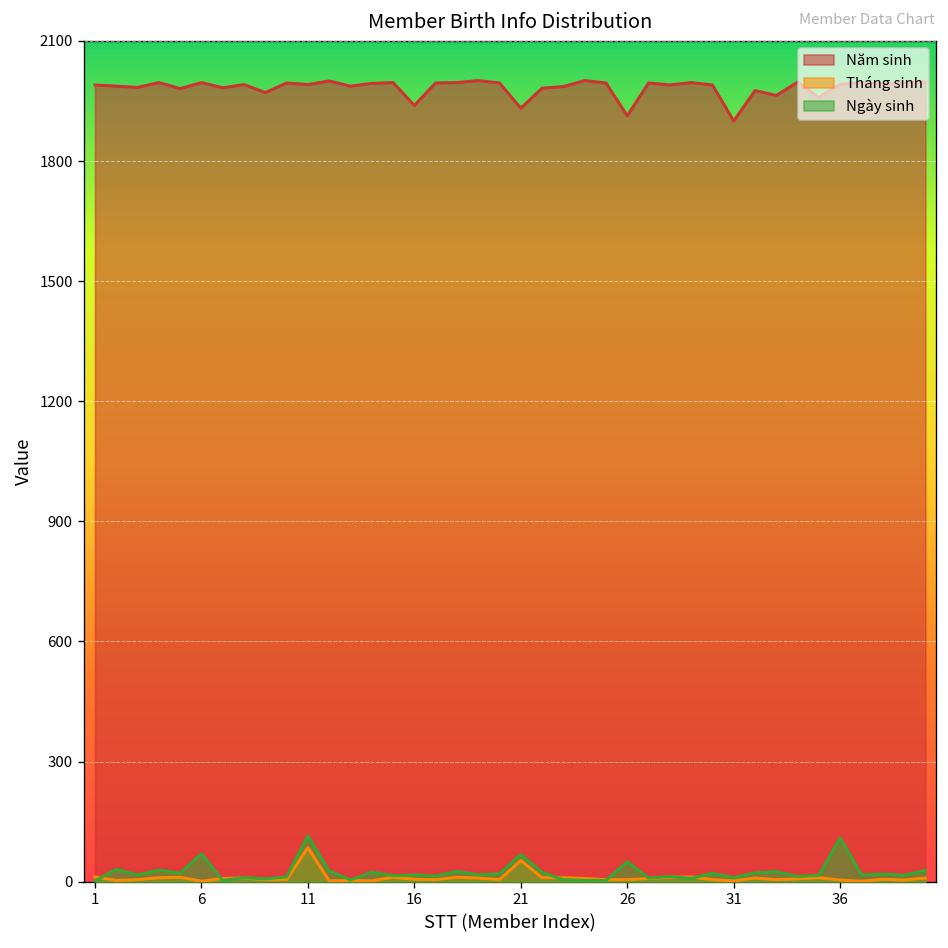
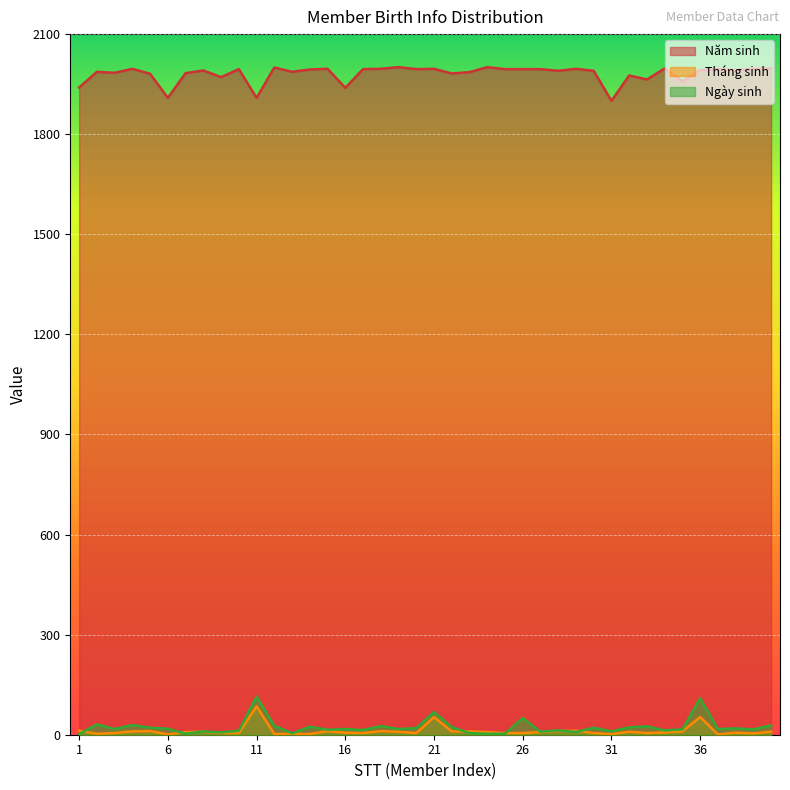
Năm sinh, 1: 1990 -> 1940
Năm sinh, 6: 2000 -> 1910
Ngày sinh, 6: 70 -> 20
Năm sinh, 11: 1990 -> 1910
Năm sinh, 21: 1930 -> 2000
Năm sinh, 26: 1910 -> 2000
Tháng sinh, 36: 0 -> 50
